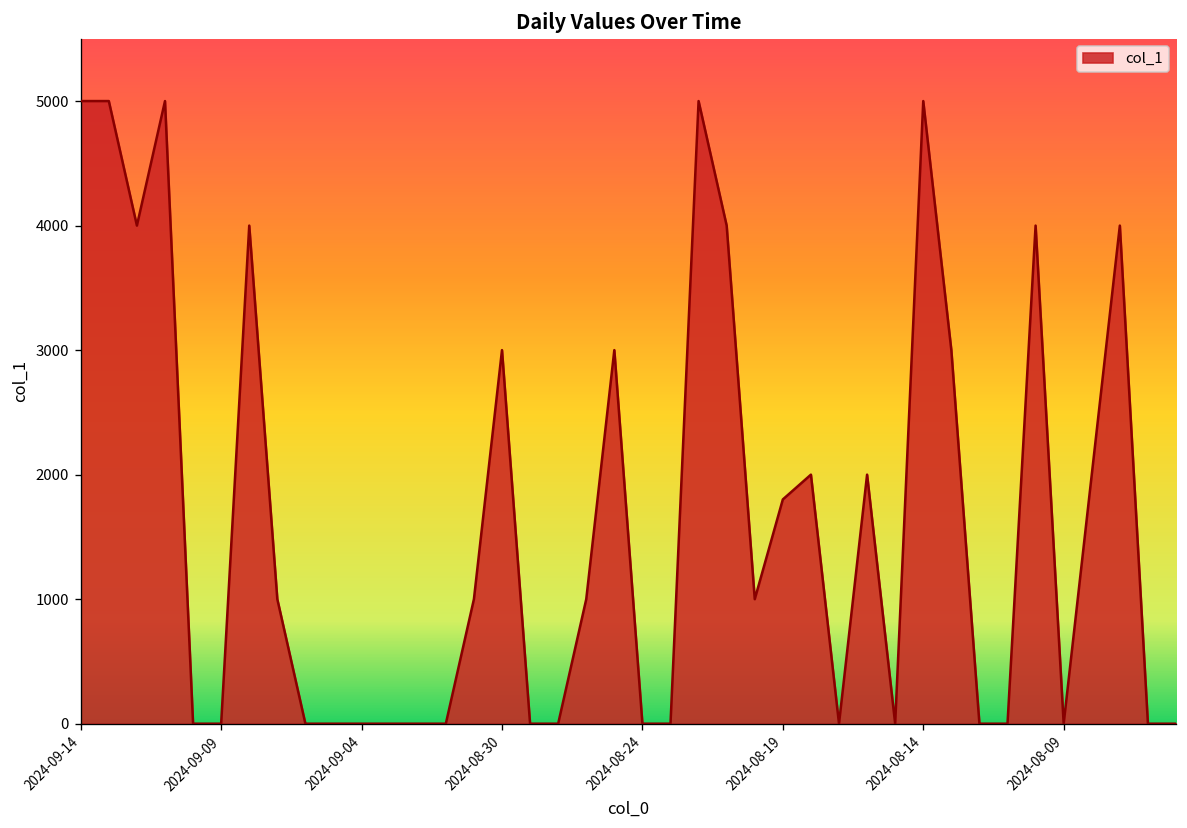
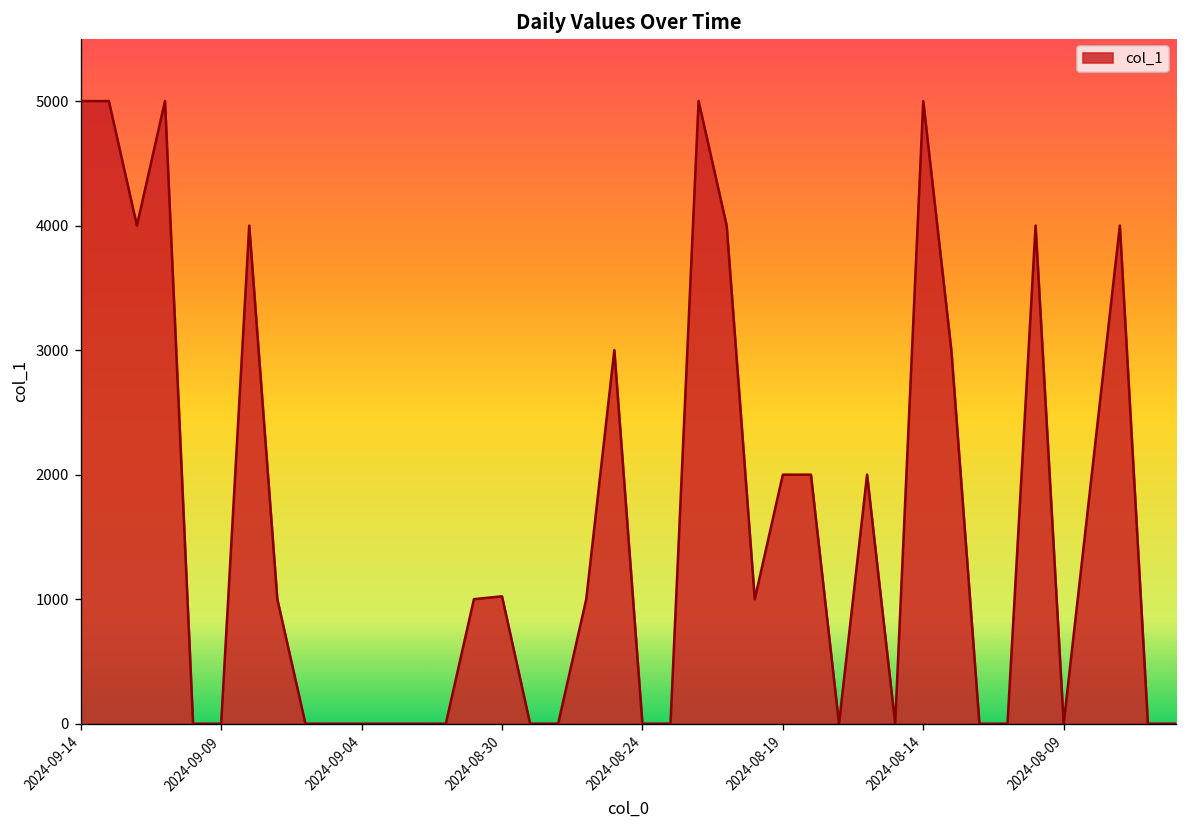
2024-08-30: 3000 -> 1020
2024-08-19: 1800 -> 2000
